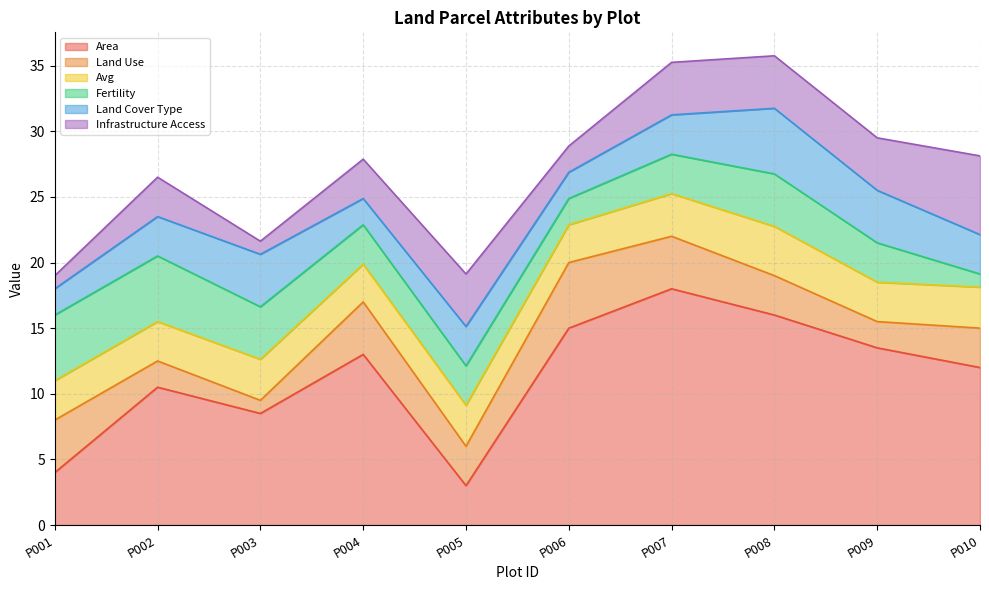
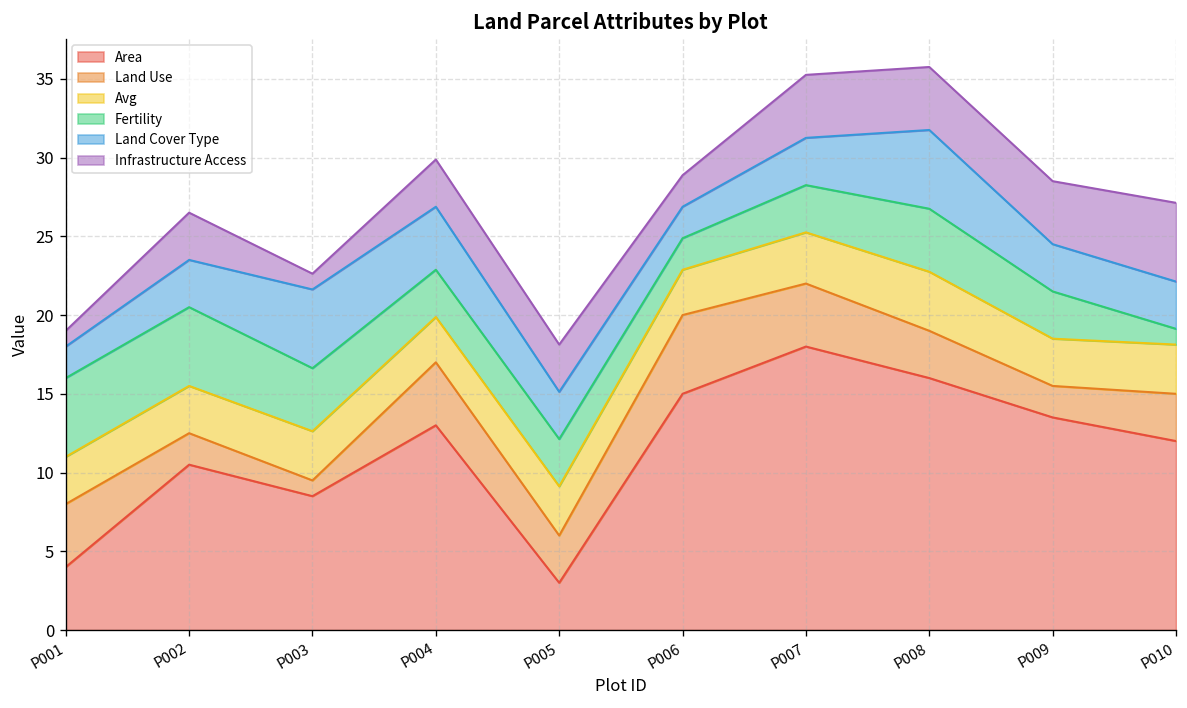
Land Cover Type, P003: 4 -> 5
Land Cover Type, P004: 2 -> 4
Infrastructure Access, P005: 4 -> 3
Land Cover Type, P009: 4 -> 3
Infrastructure Access, P010: 6 -> 5
